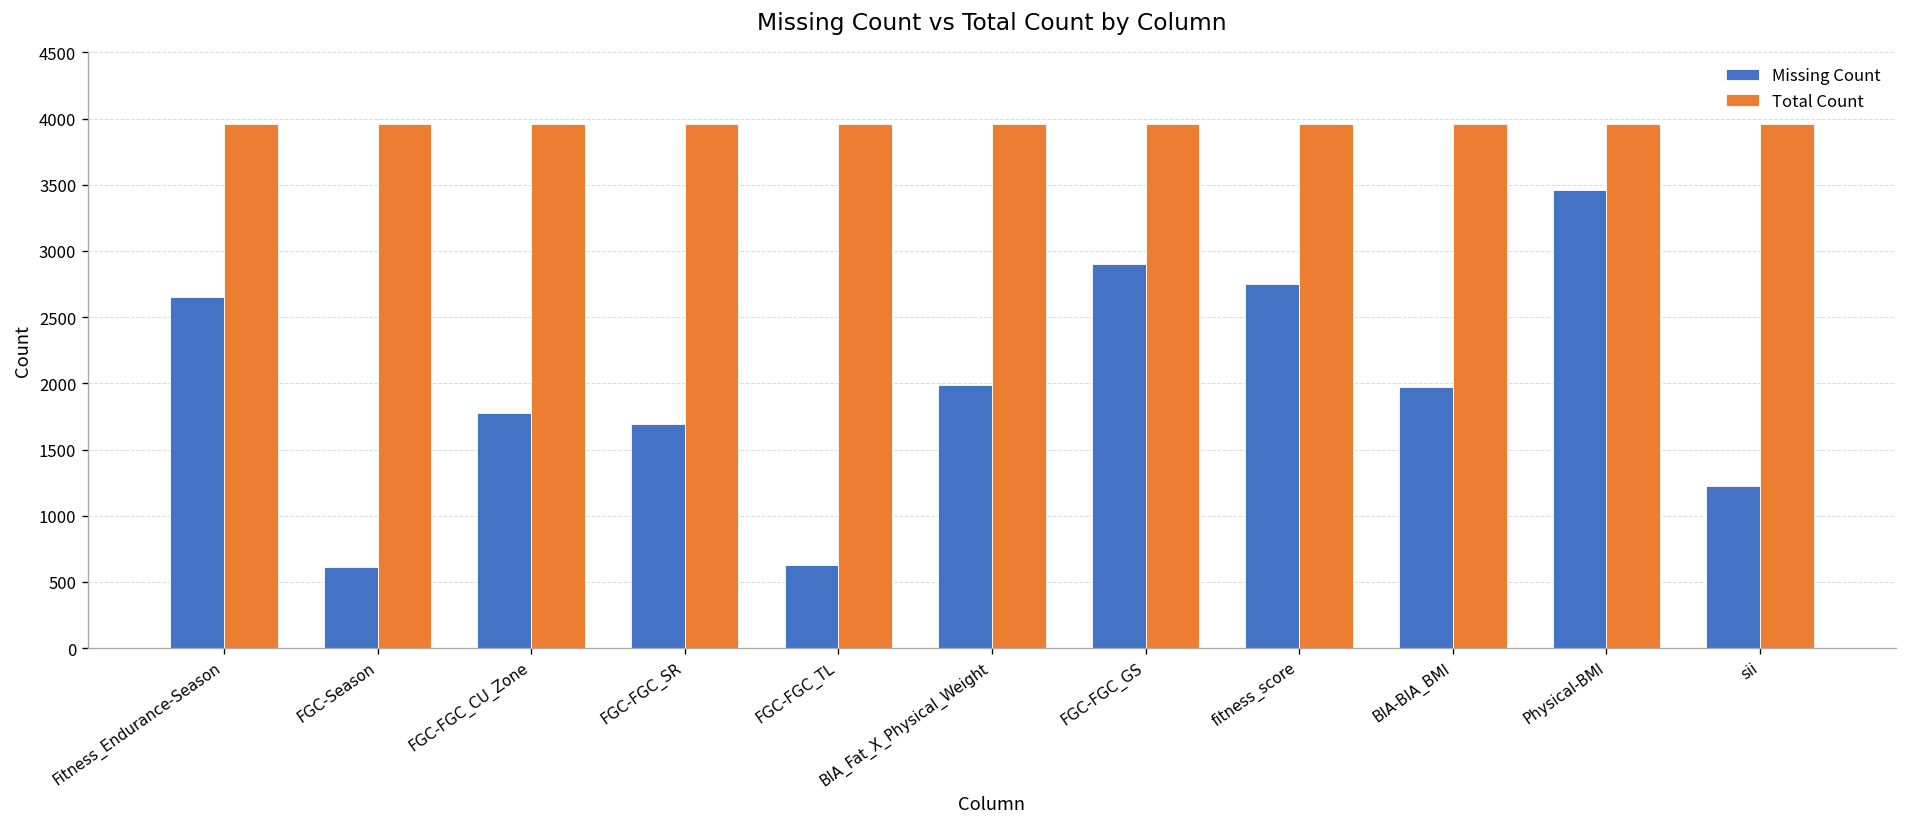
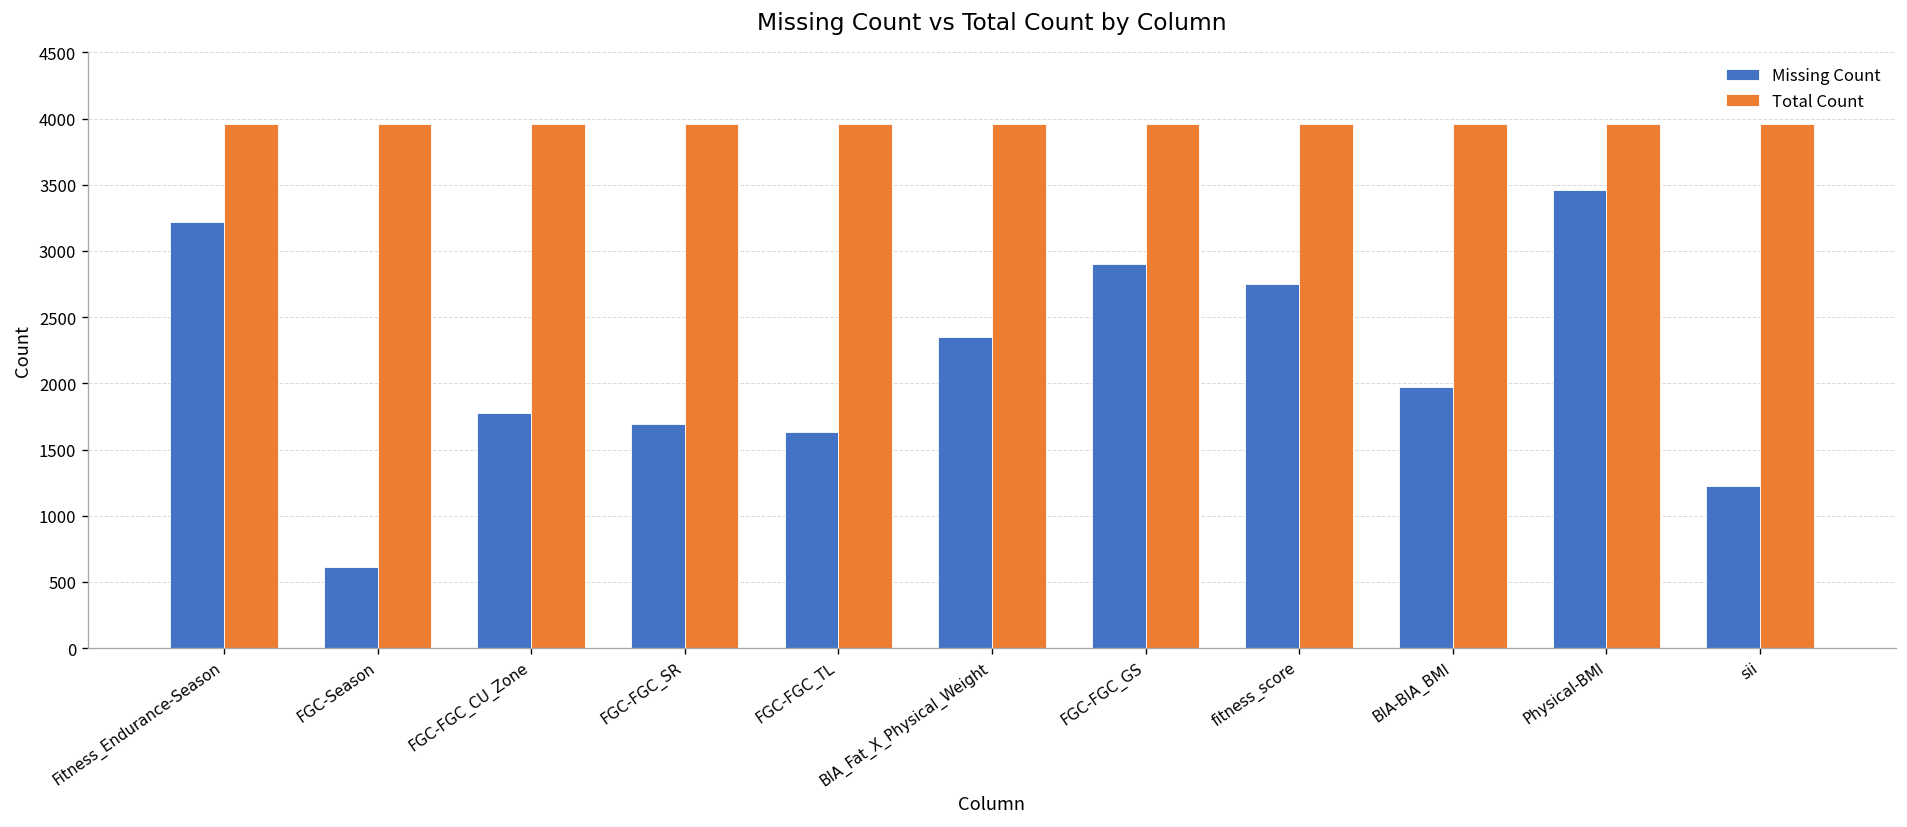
Missing Count, Fitness_Endurance-Season: 2650 -> 3220
Missing Count, FGC-FGC_TL: 630 -> 1640
Missing Count, BIA_Fat_X_Physical_Weight: 1990 -> 2350
